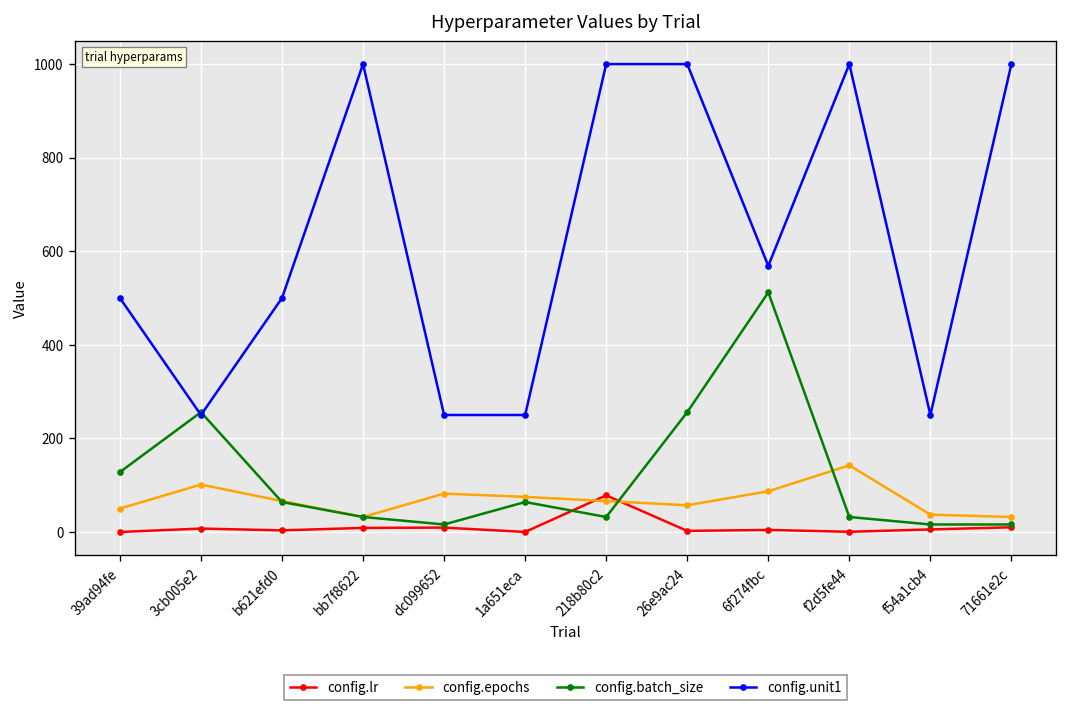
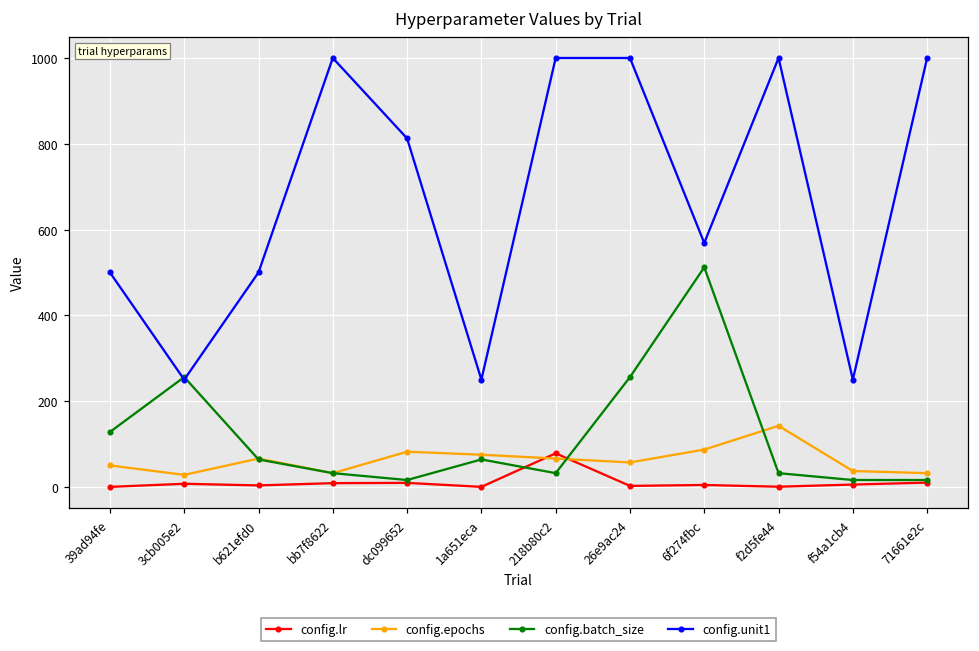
config.epochs, 3cb005e2: 100 -> 30
config.unit1, dc099652: 250 -> 810
